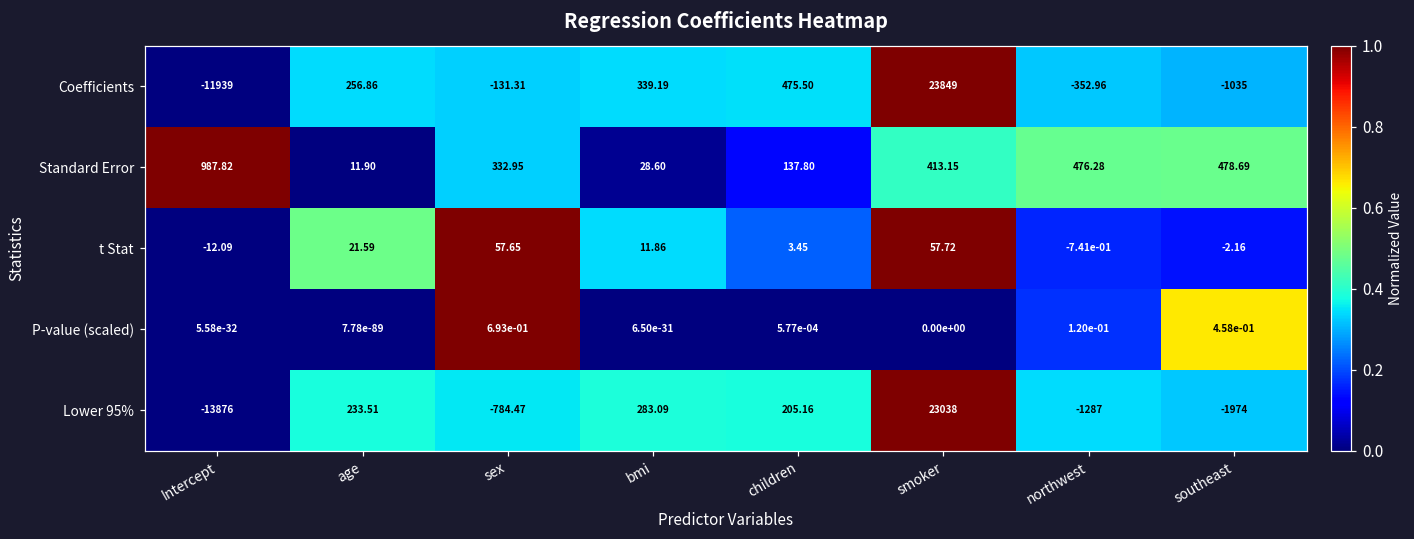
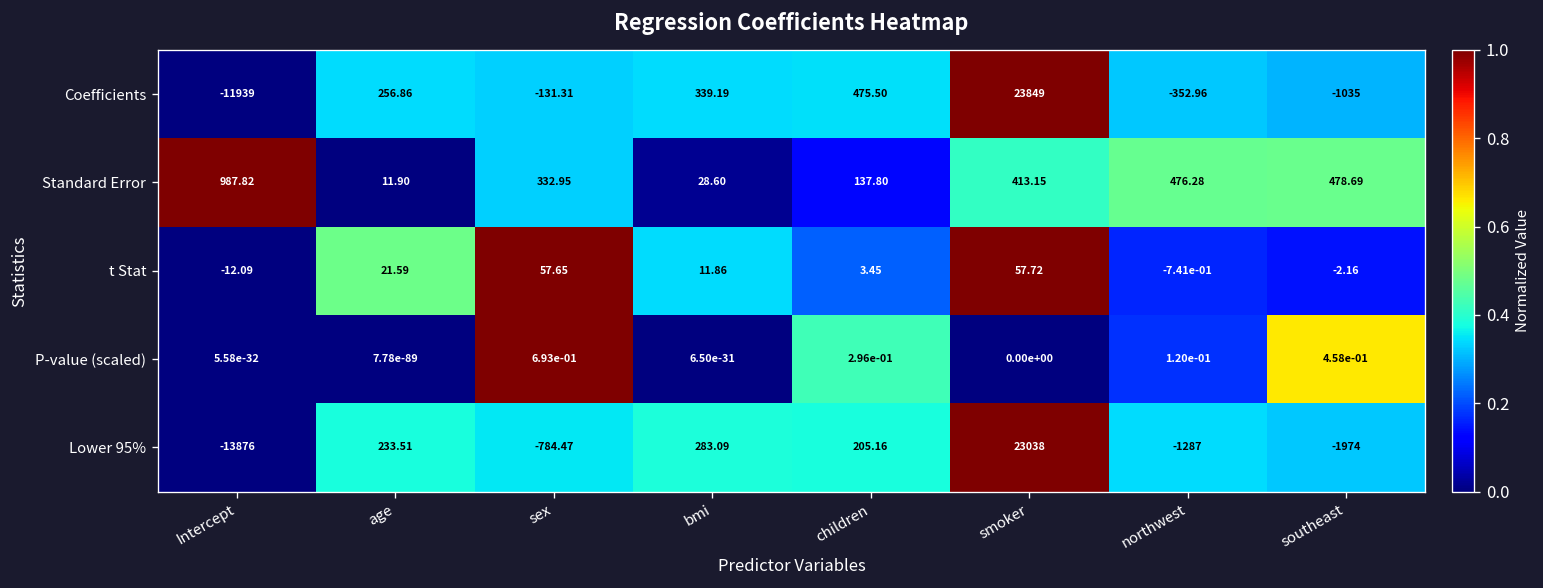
P-value (scaled), children: 5.77e-04 -> 2.96e-01
